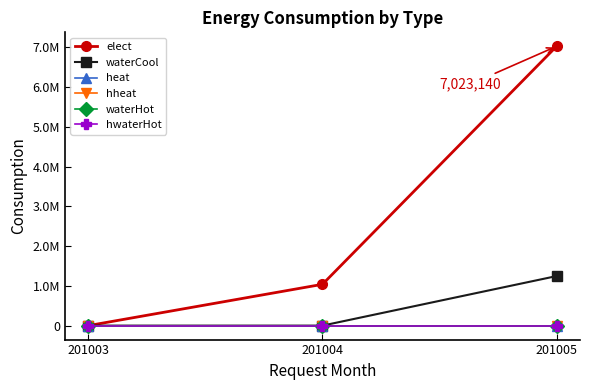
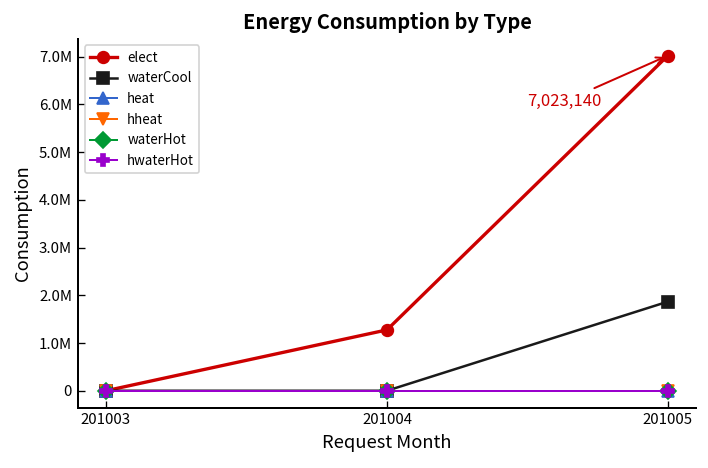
elect, 201004: 1000000 -> 1300000
waterCool, 201005: 1200000 -> 1900000
